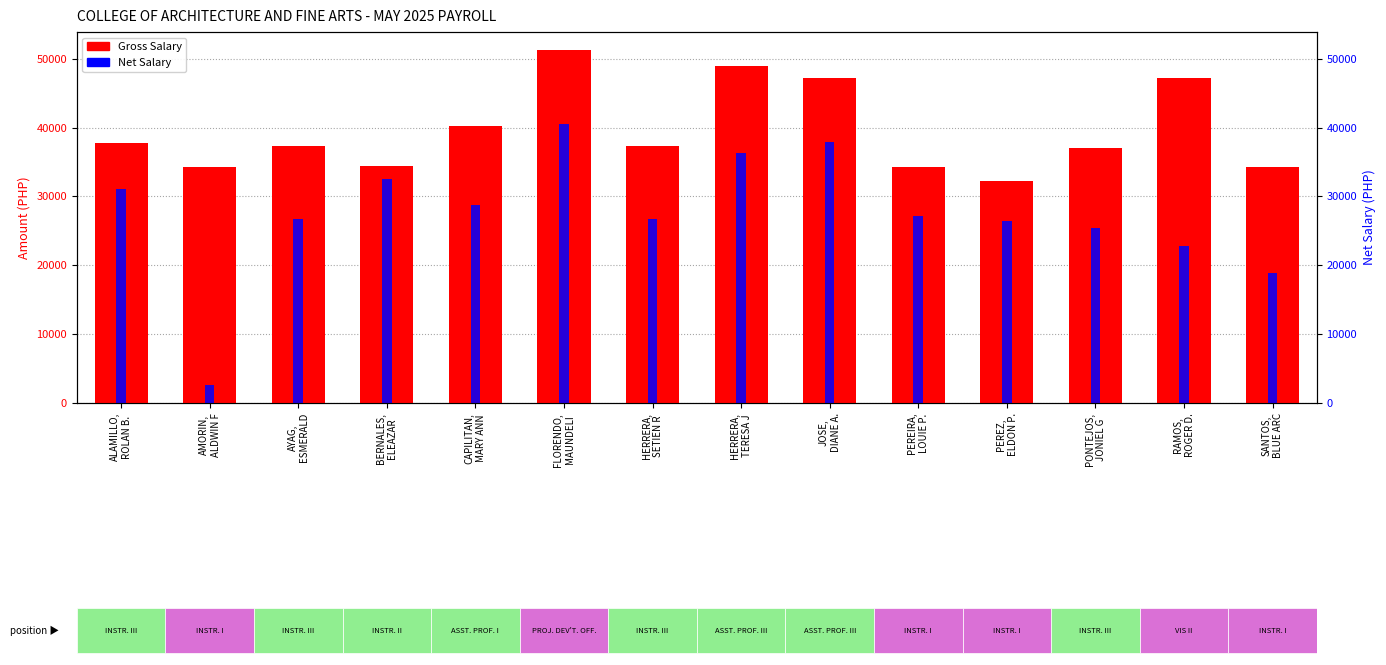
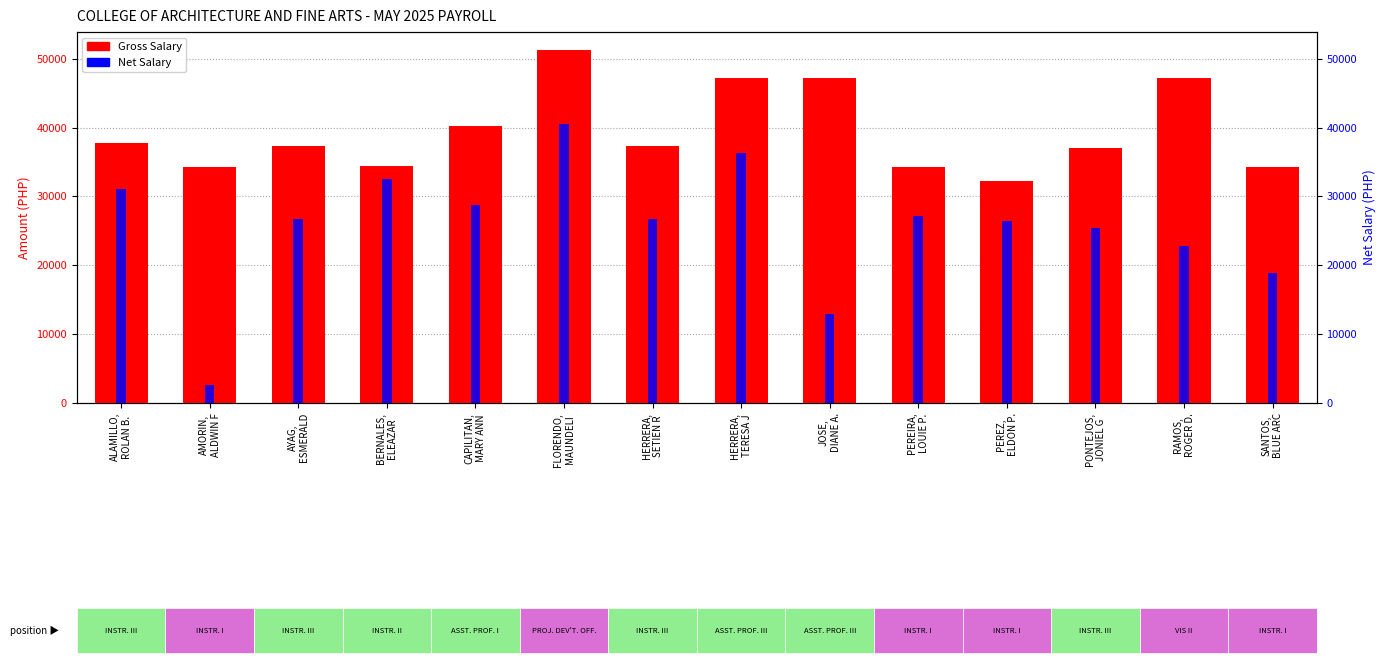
Gross Salary, HERRERA, TERESA J: 49000 -> 47000
Net Salary, JOSE, DIANE A.: 38000 -> 13000
